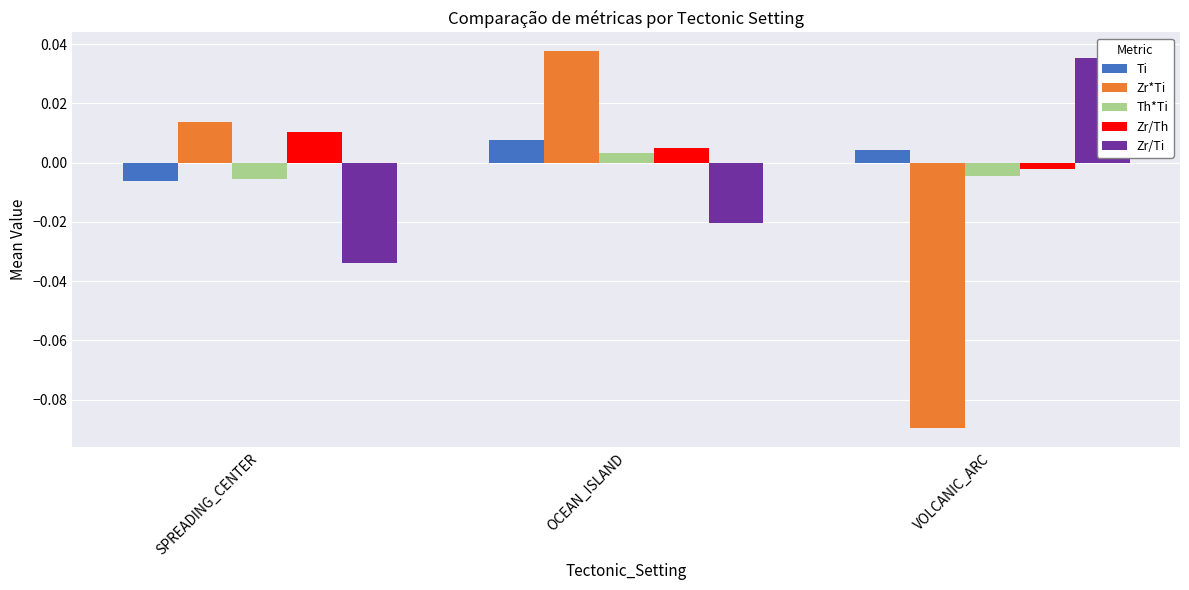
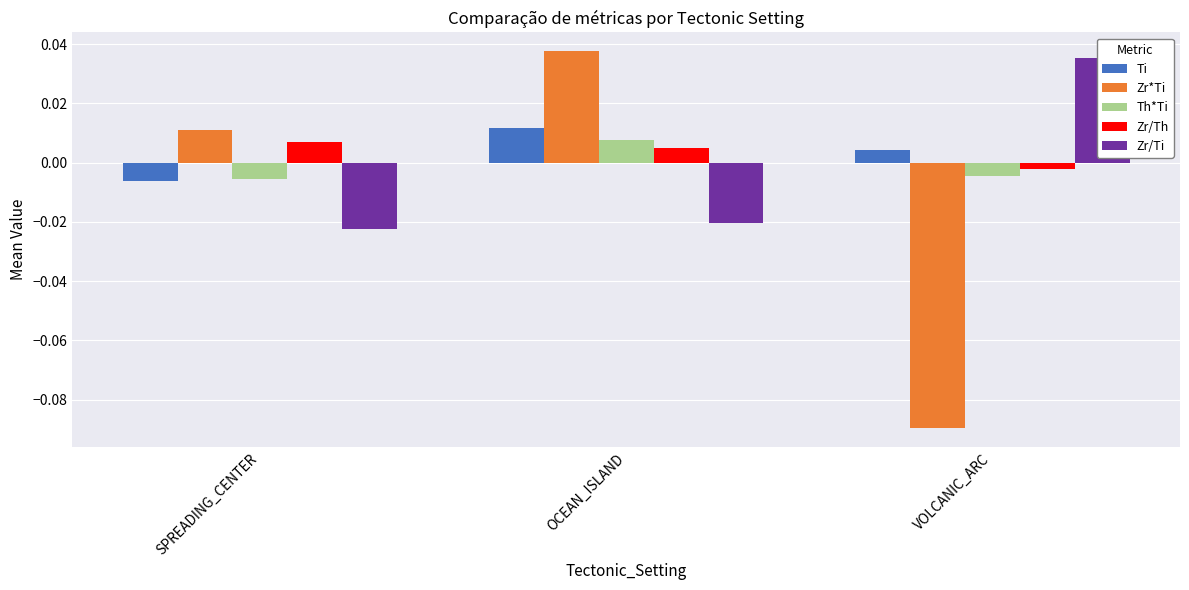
Zr*Ti, SPREADING_CENTER: 0.014 -> 0.011
Zr/Th, SPREADING_CENTER: 0.010 -> 0.007
Zr/Ti, SPREADING_CENTER: -0.034 -> -0.022
Ti, OCEAN_ISLAND: 0.008 -> 0.012
Th*Ti, OCEAN_ISLAND: 0.003 -> 0.007
